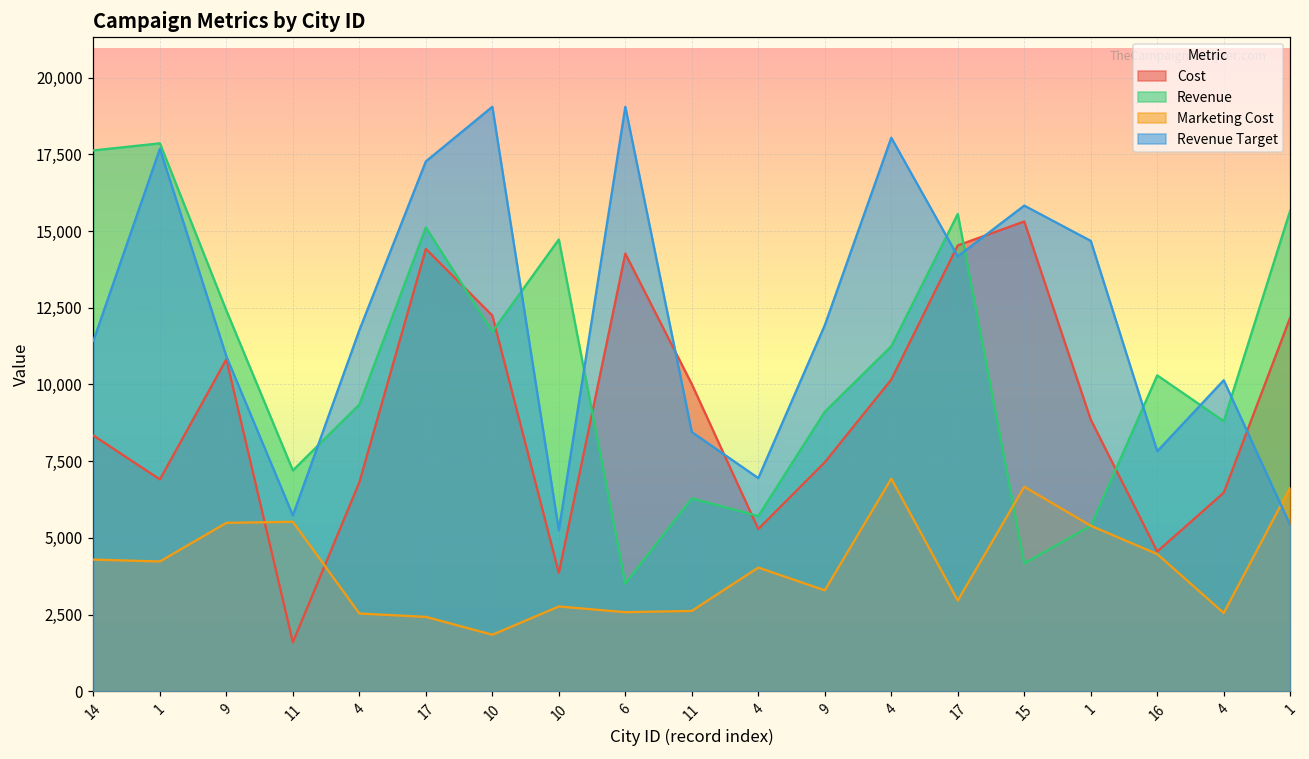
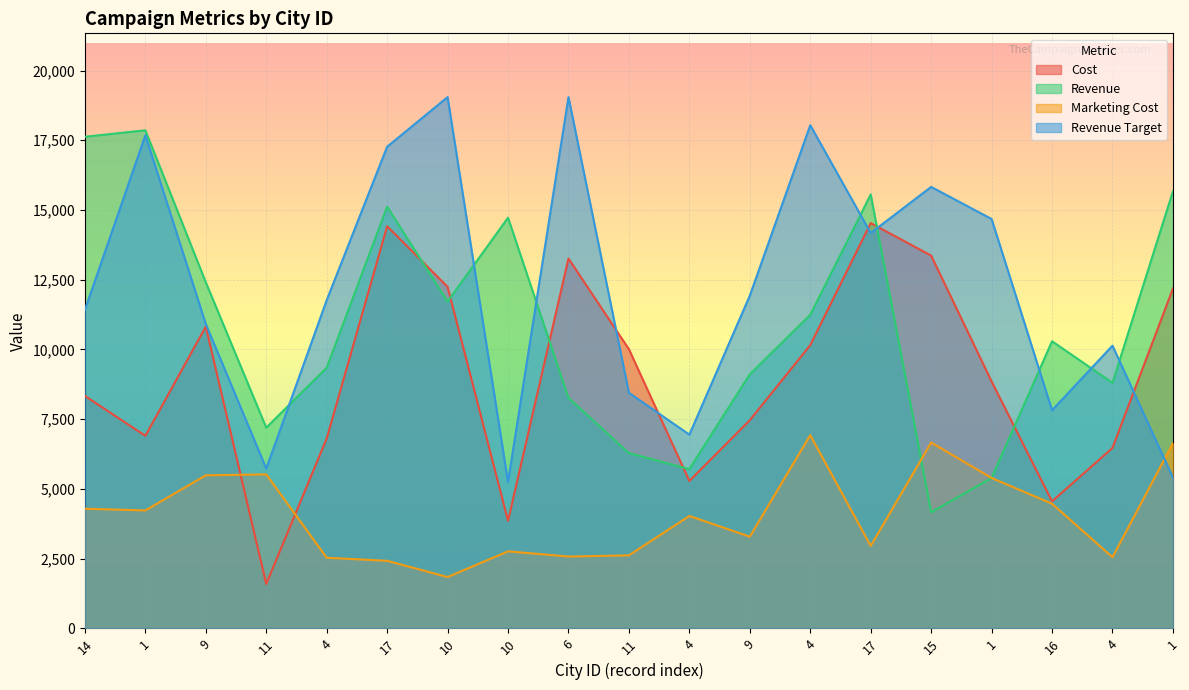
Cost, 6: 14,300 -> 13,300
Revenue, 6: 3,500 -> 8,300
Cost, 15: 15,300 -> 13,400
